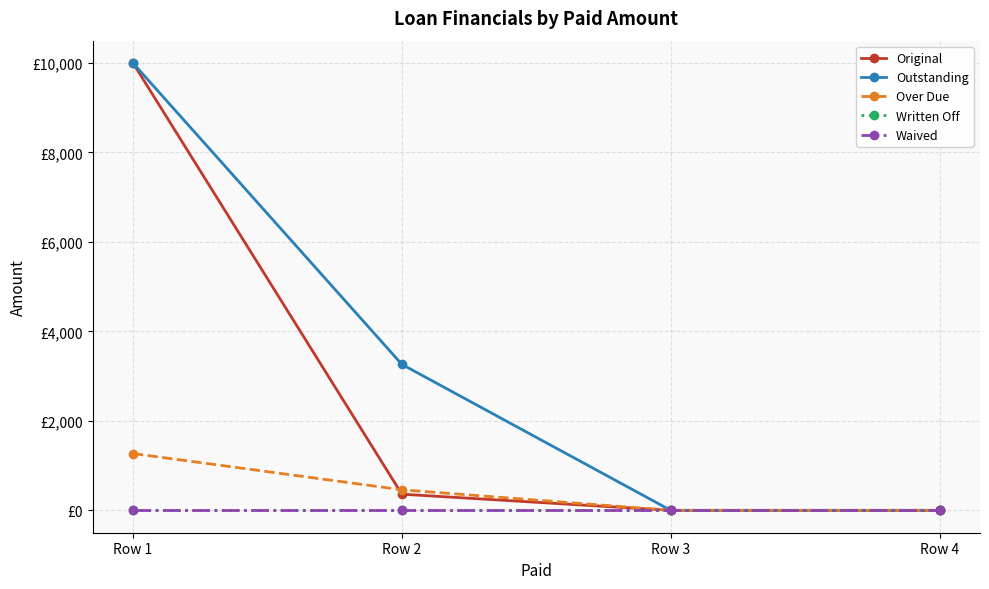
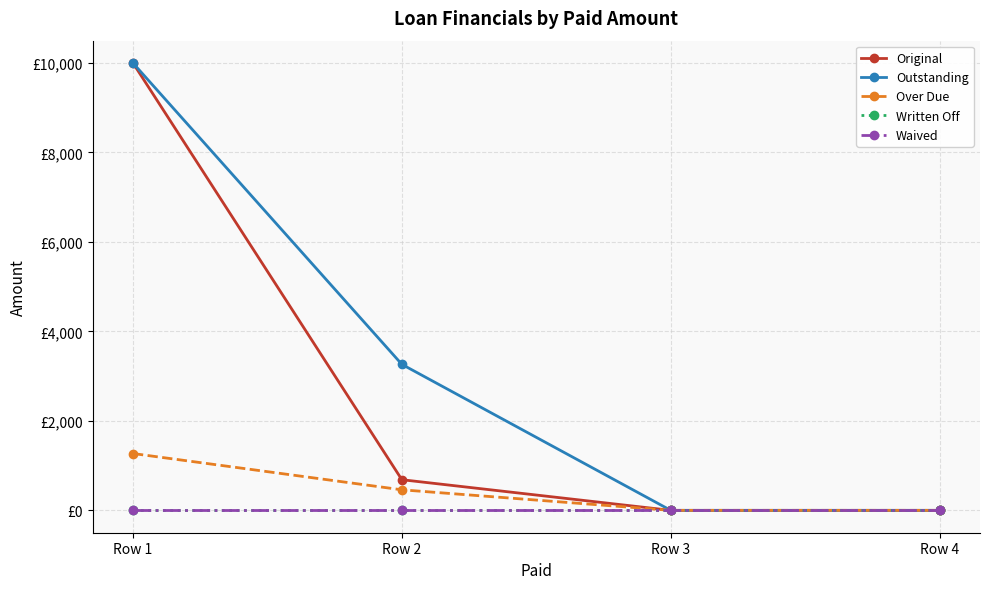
Original, Row 2: £400 -> £700
